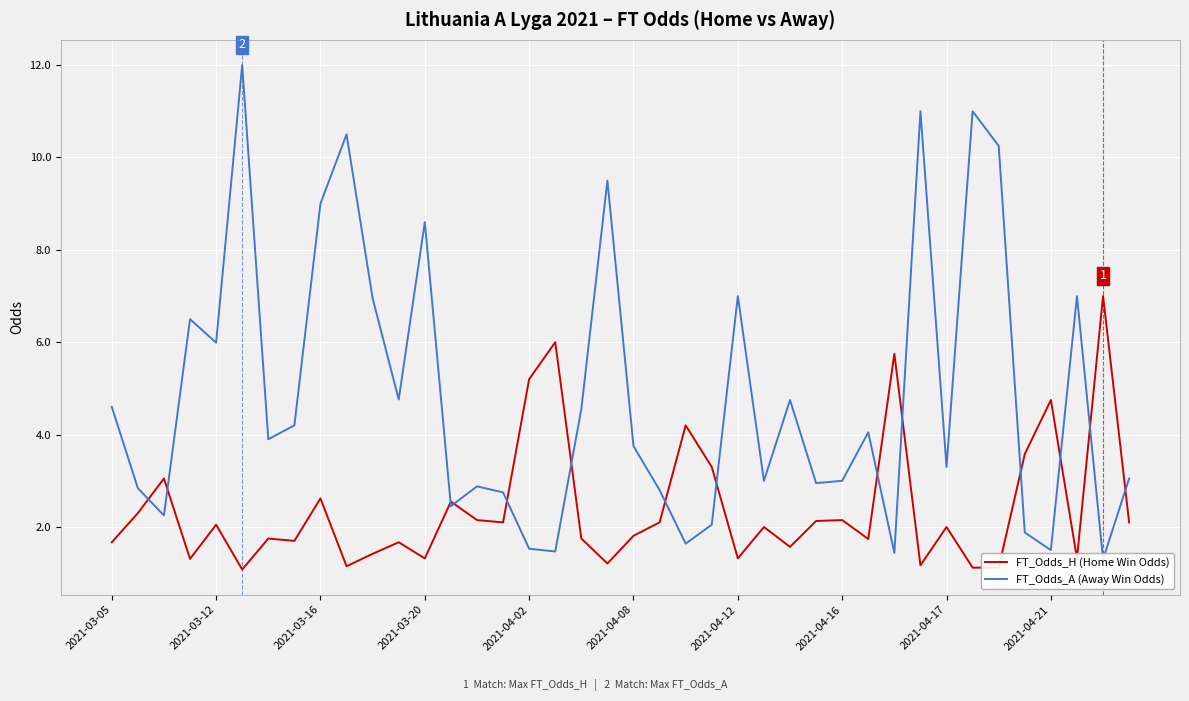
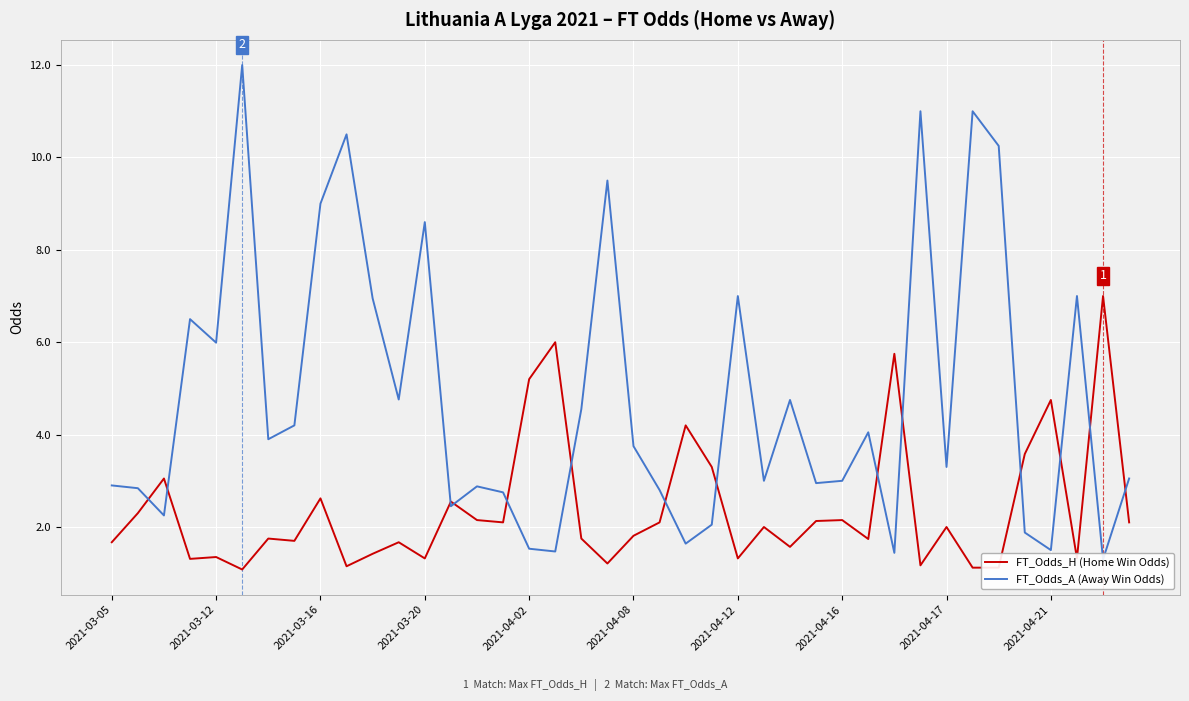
FT_Odds_A (Away Win Odds), 2021-03-05: 4.6 -> 2.9
FT_Odds_H (Home Win Odds), 2021-03-12: 2.1 -> 1.4
